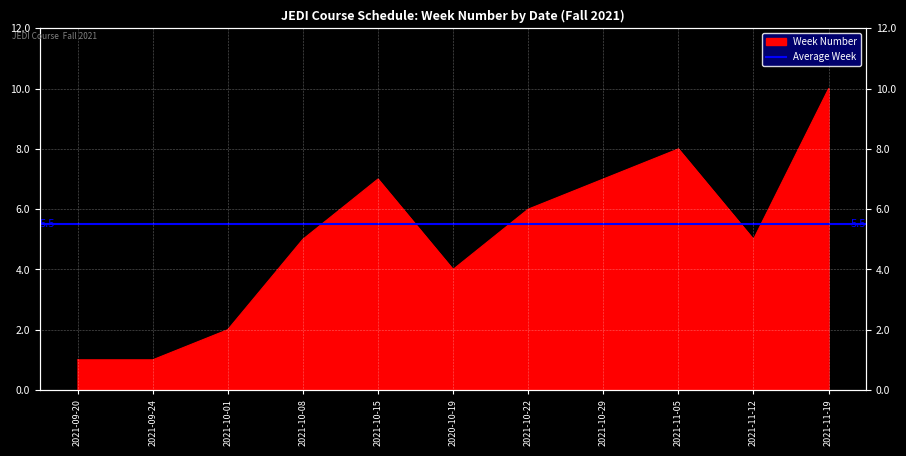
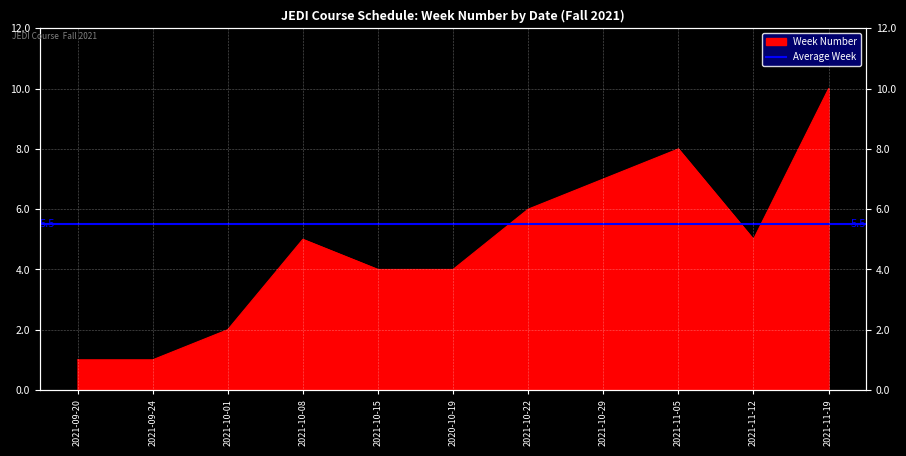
2021-10-15: 7 -> 4
